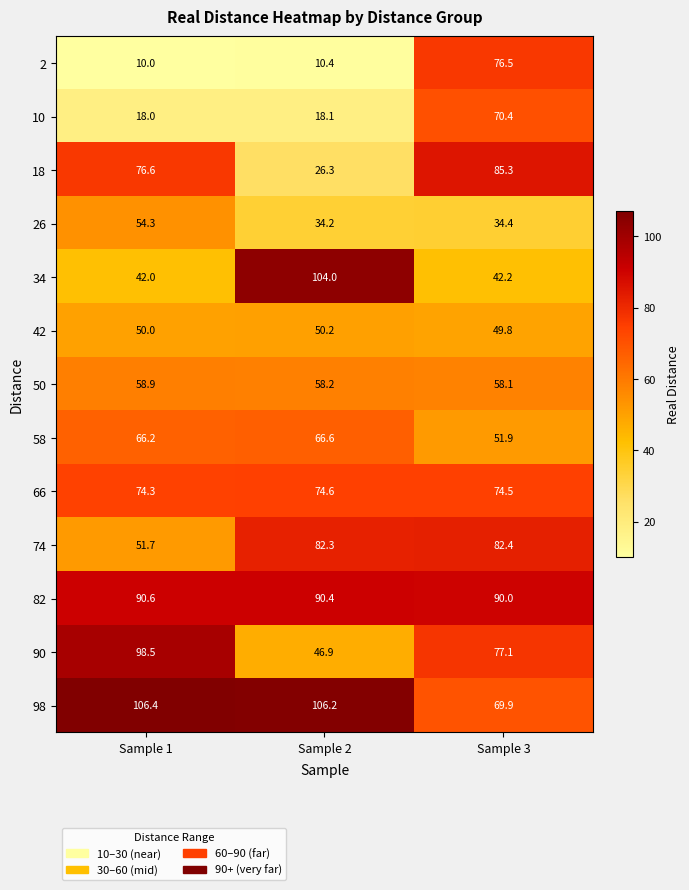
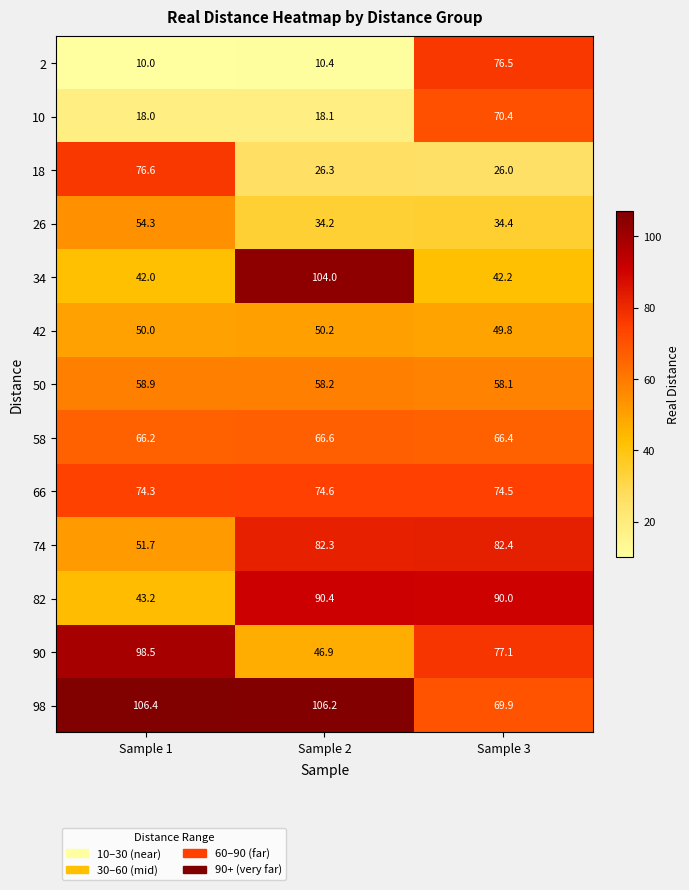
18, Sample 3: 85.3 -> 26.0
58, Sample 3: 51.9 -> 66.4
82, Sample 1: 90.6 -> 43.2
